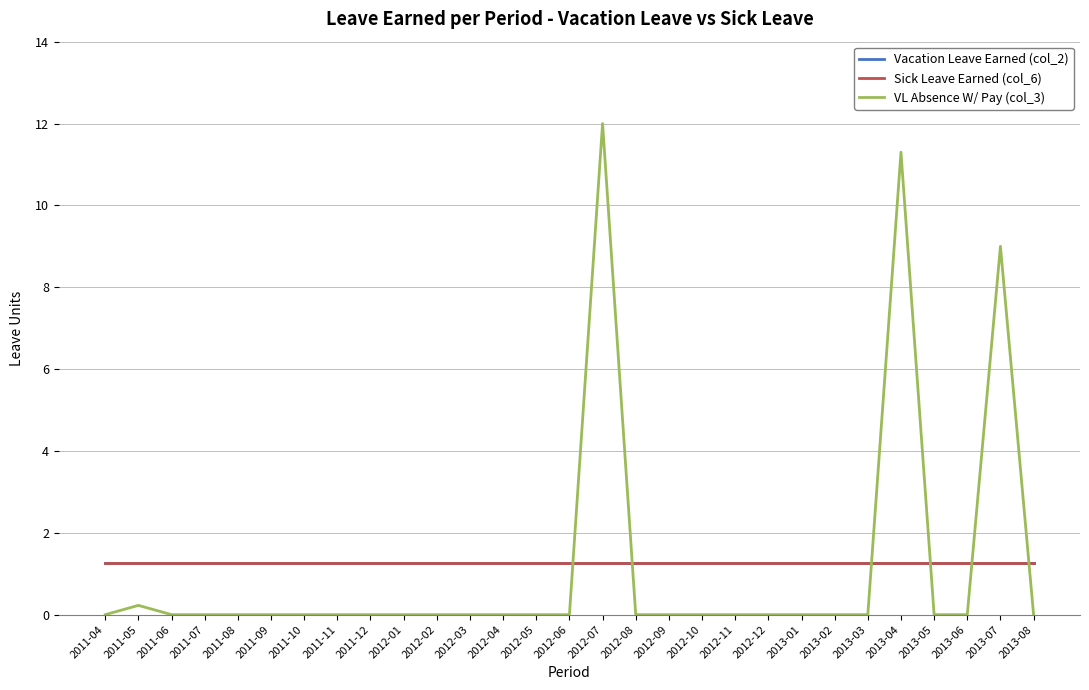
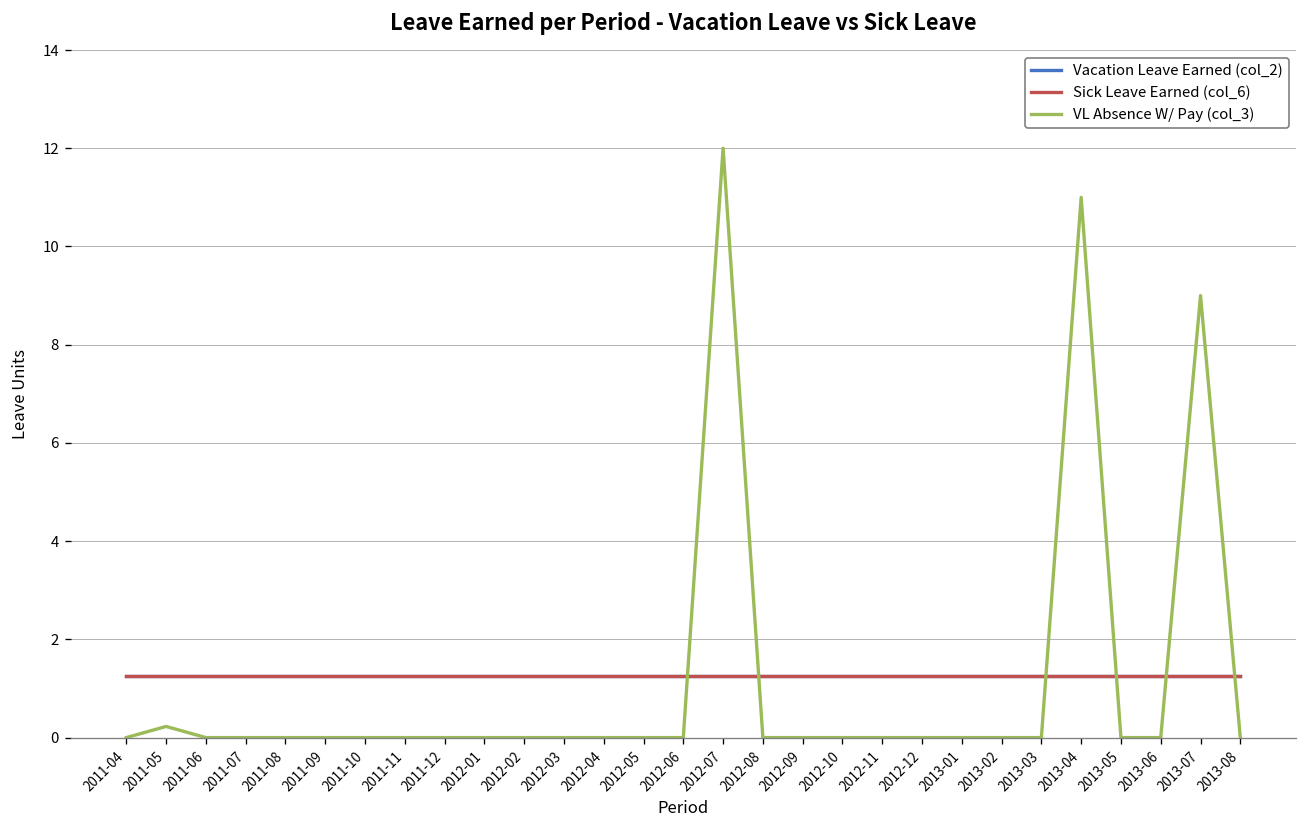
VL Absence W/ Pay (col_3), 2013-04: 11.3 -> 11.0
